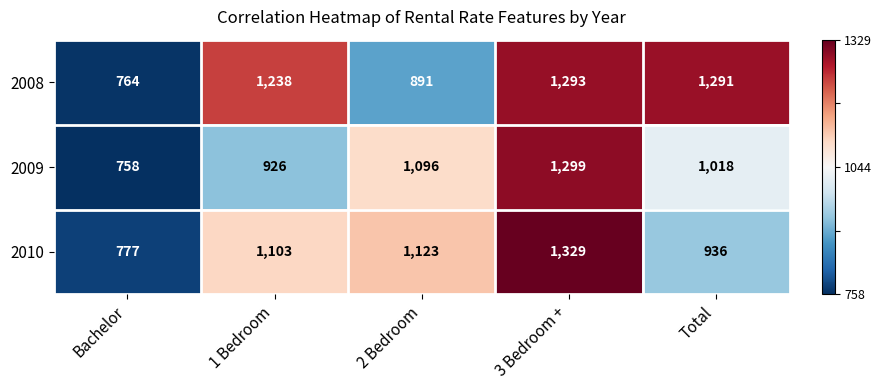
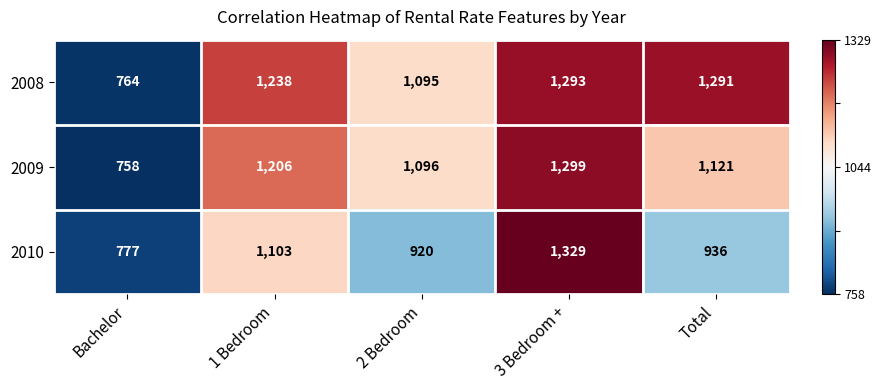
2008, 2 Bedroom: 891 -> 1,095
2009, 1 Bedroom: 926 -> 1,206
2009, Total: 1,018 -> 1,121
2010, 2 Bedroom: 1,123 -> 920
